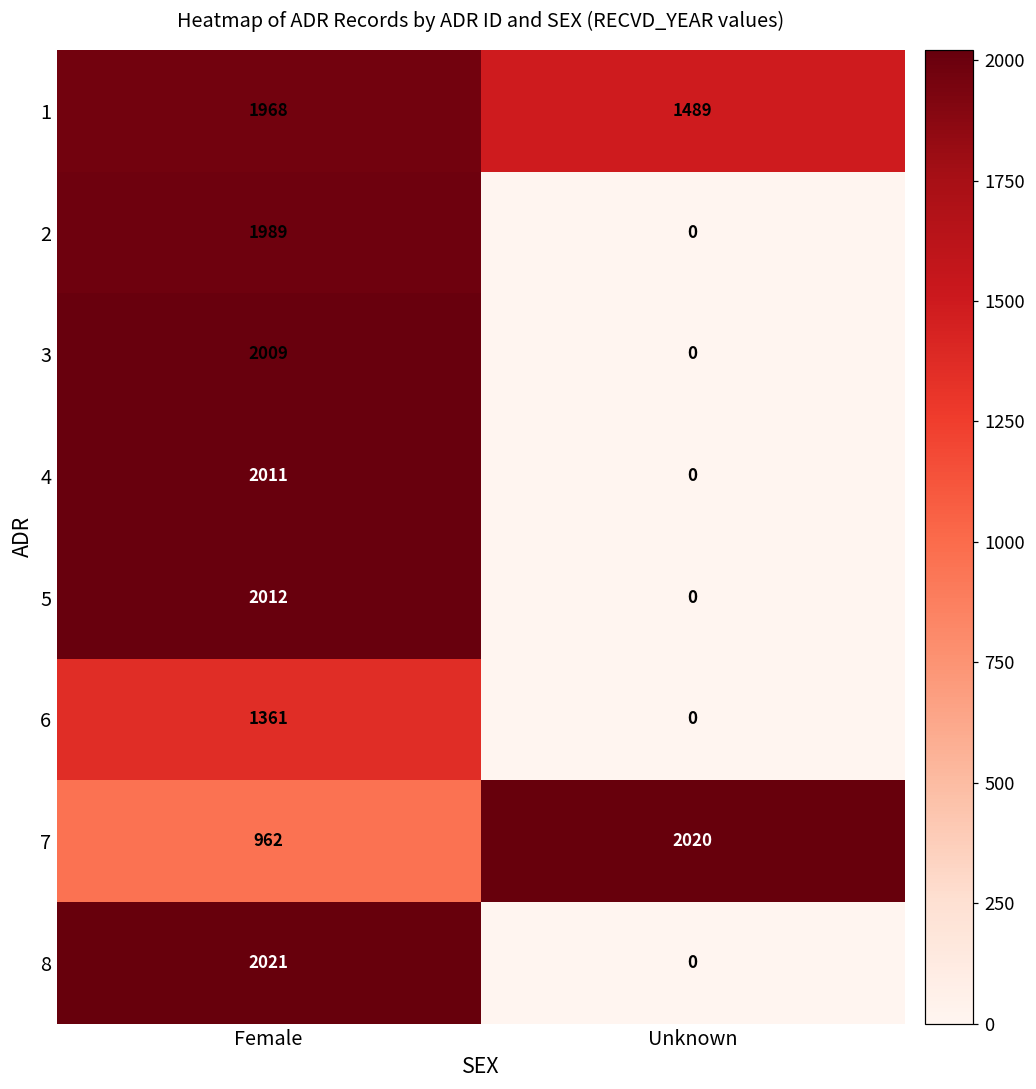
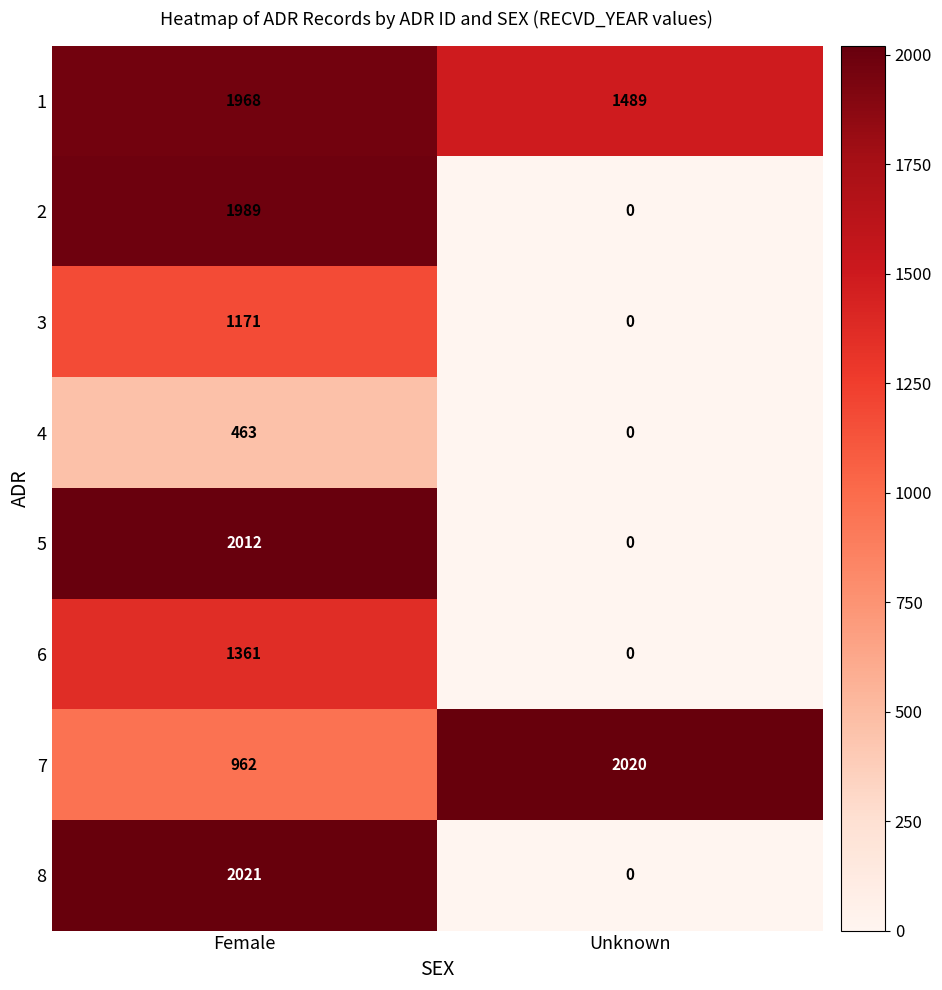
3, Female: 2009 -> 1171
4, Female: 2011 -> 463
